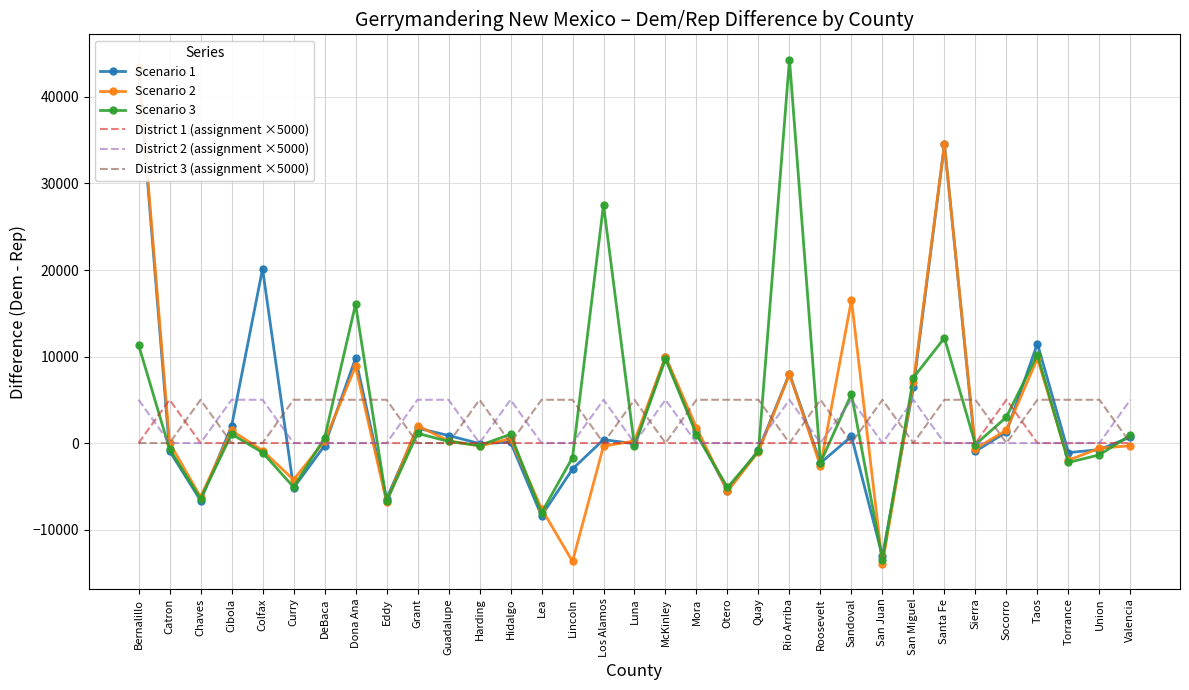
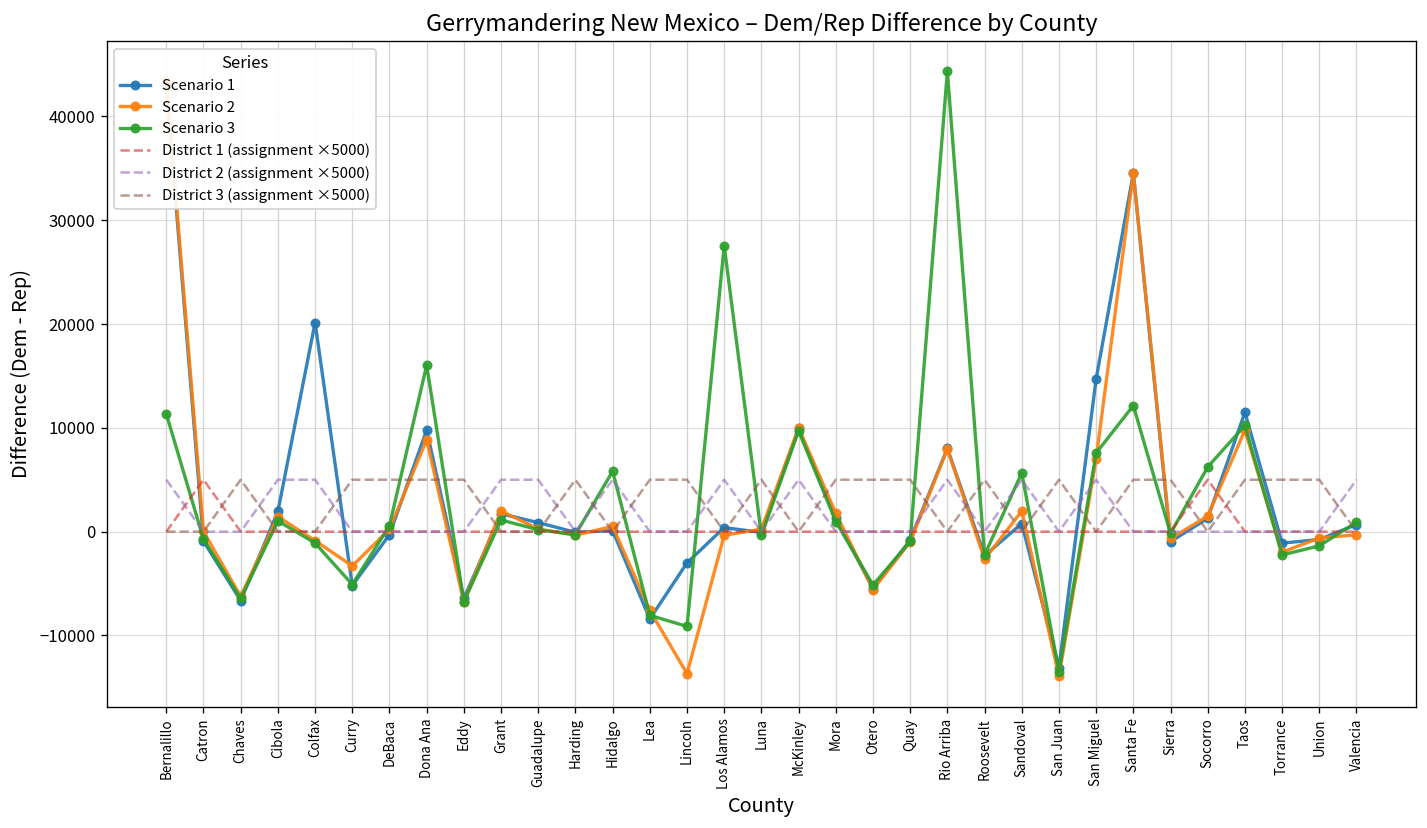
Scenario 2, Curry: -4000 -> -3000
Scenario 3, Hidalgo: 1000 -> 6000
Scenario 3, Lincoln: -2000 -> -9000
Scenario 2, Sandoval: 17000 -> 2000
Scenario 1, San Miguel: 6000 -> 15000
Scenario 3, Socorro: 3000 -> 6000
